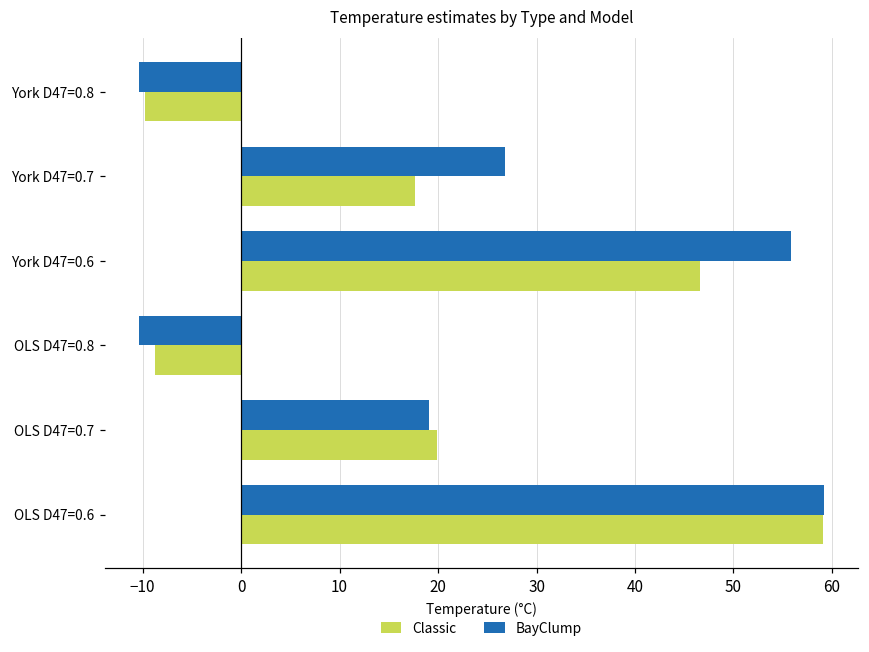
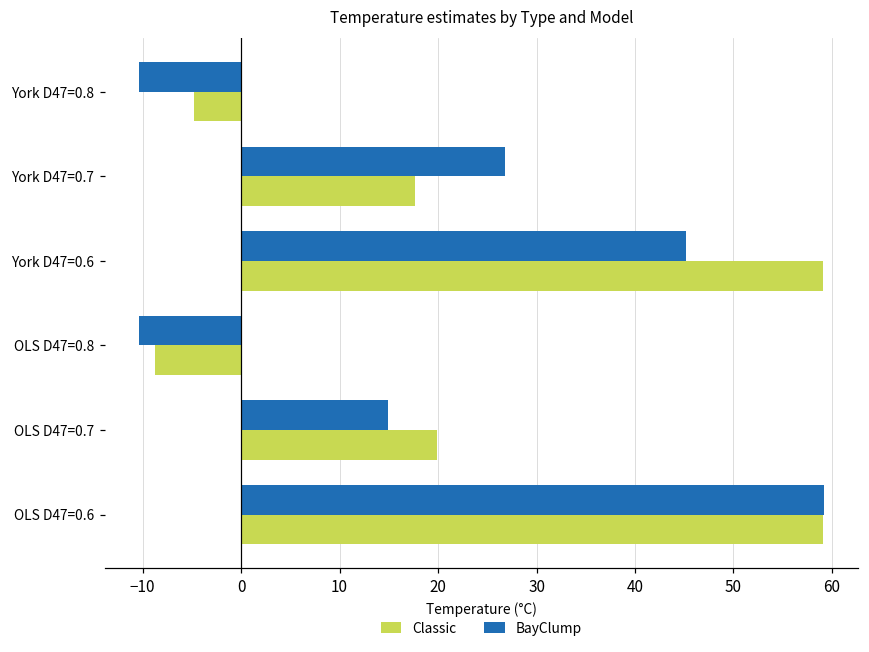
Classic, York D47=0.8: -10 -> -5
BayClump, York D47=0.6: 56 -> 45
Classic, York D47=0.6: 47 -> 59
BayClump, OLS D47=0.7: 19 -> 15
